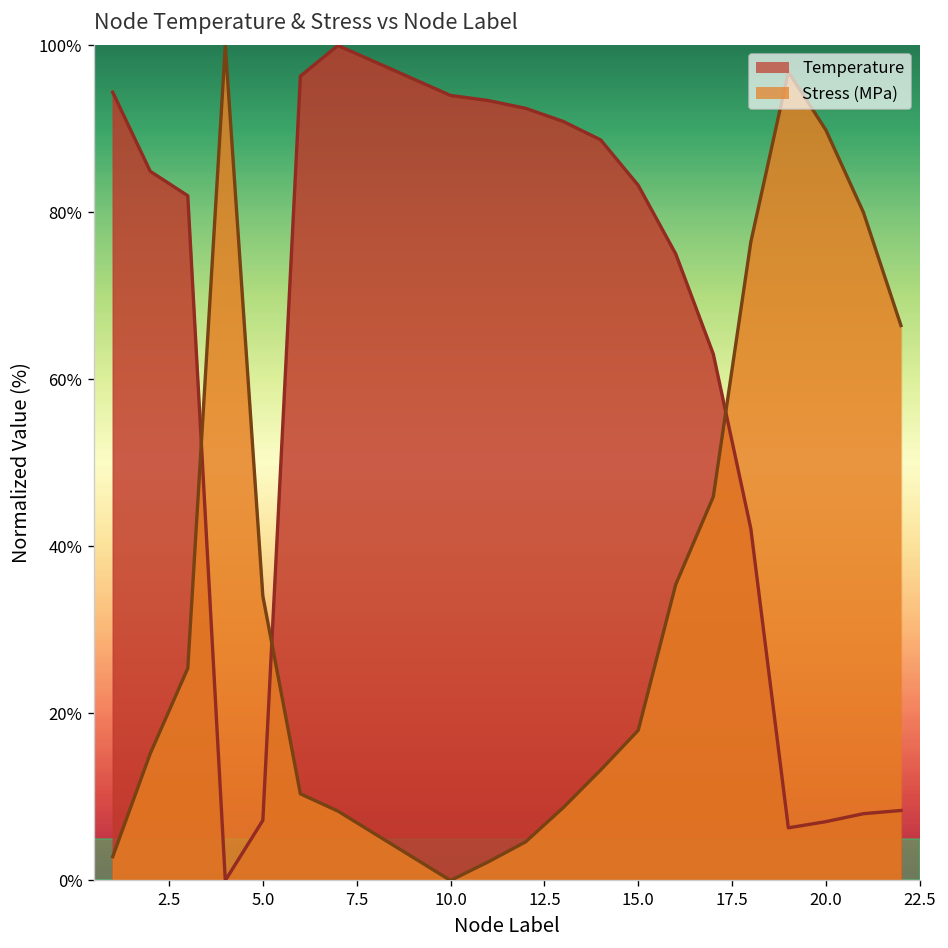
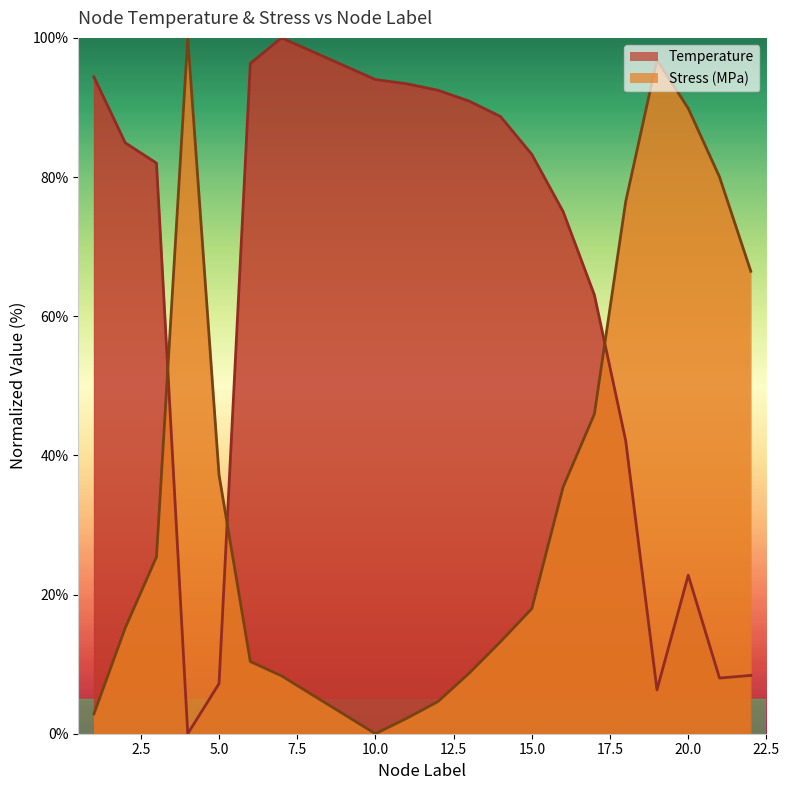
Stress (MPa), 5.0: 34% -> 37%
Temperature, 20.0: 7% -> 23%
